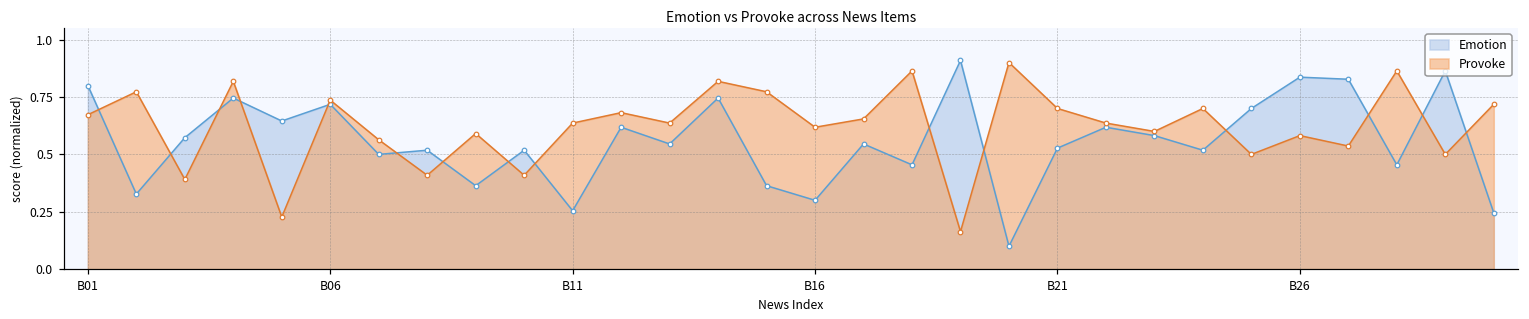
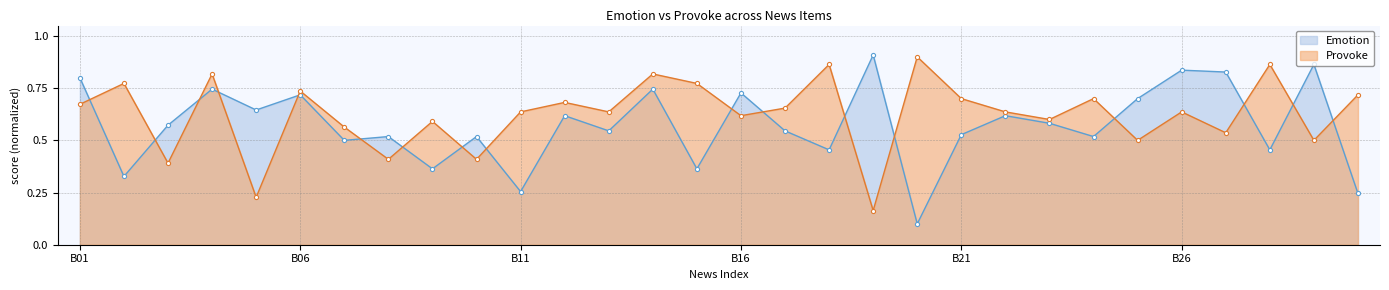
Emotion, B16: 0.30 -> 0.73
Provoke, B26: 0.58 -> 0.64
